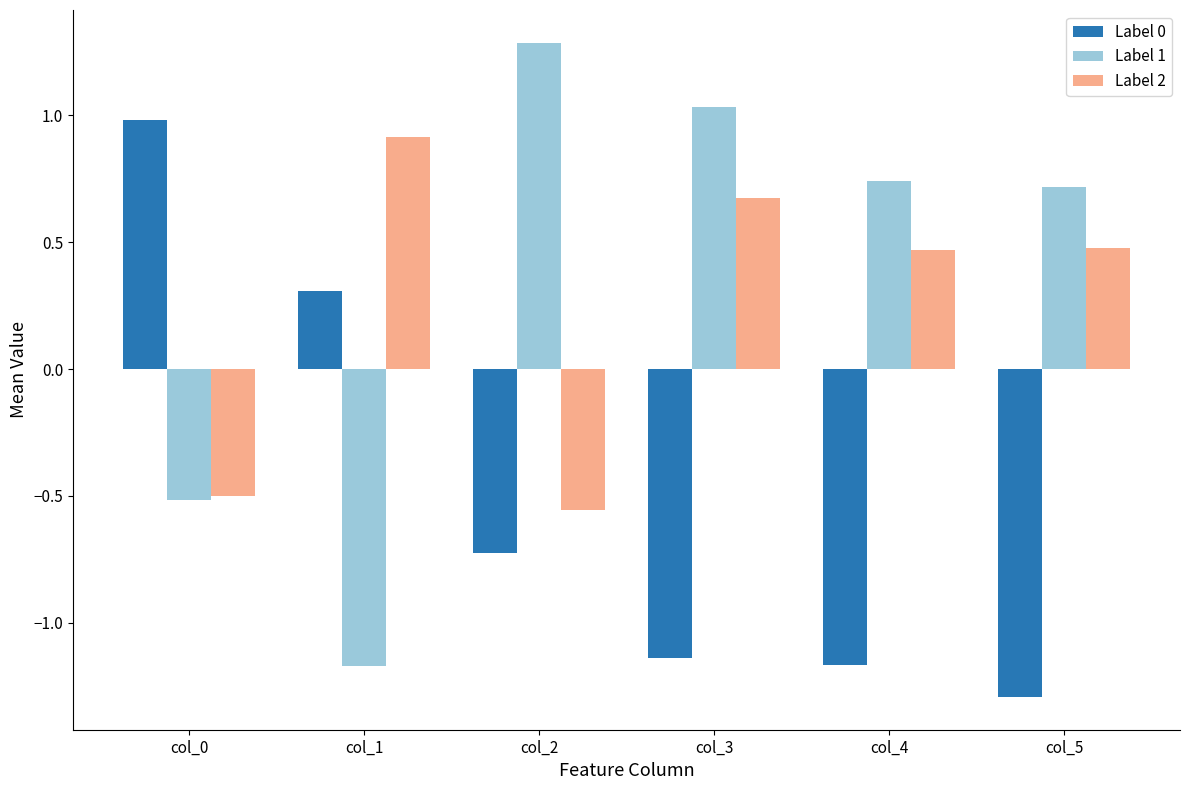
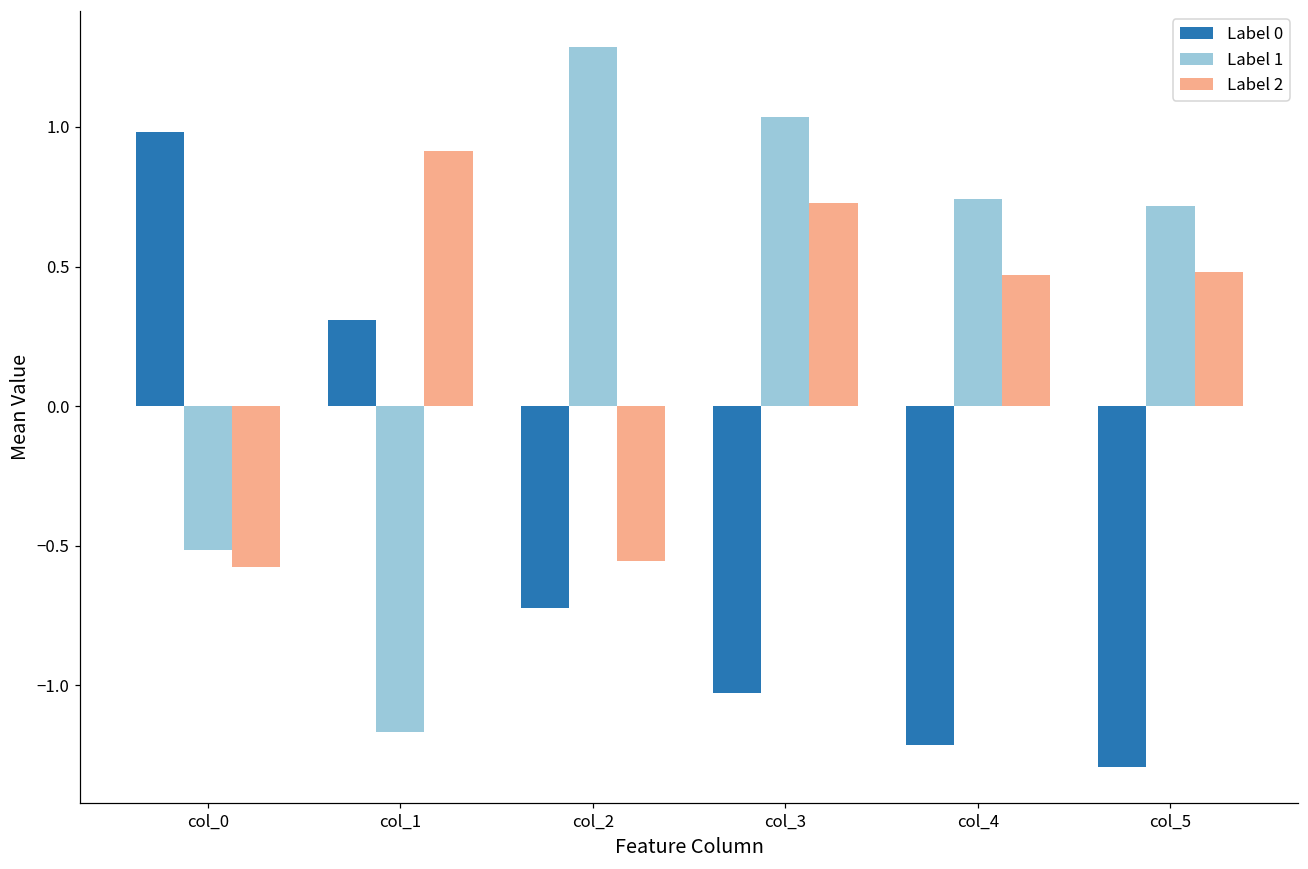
Label 2, col_0: -0.50 -> -0.58
Label 0, col_3: -1.14 -> -1.03
Label 2, col_3: 0.68 -> 0.73
Label 0, col_4: -1.17 -> -1.21
